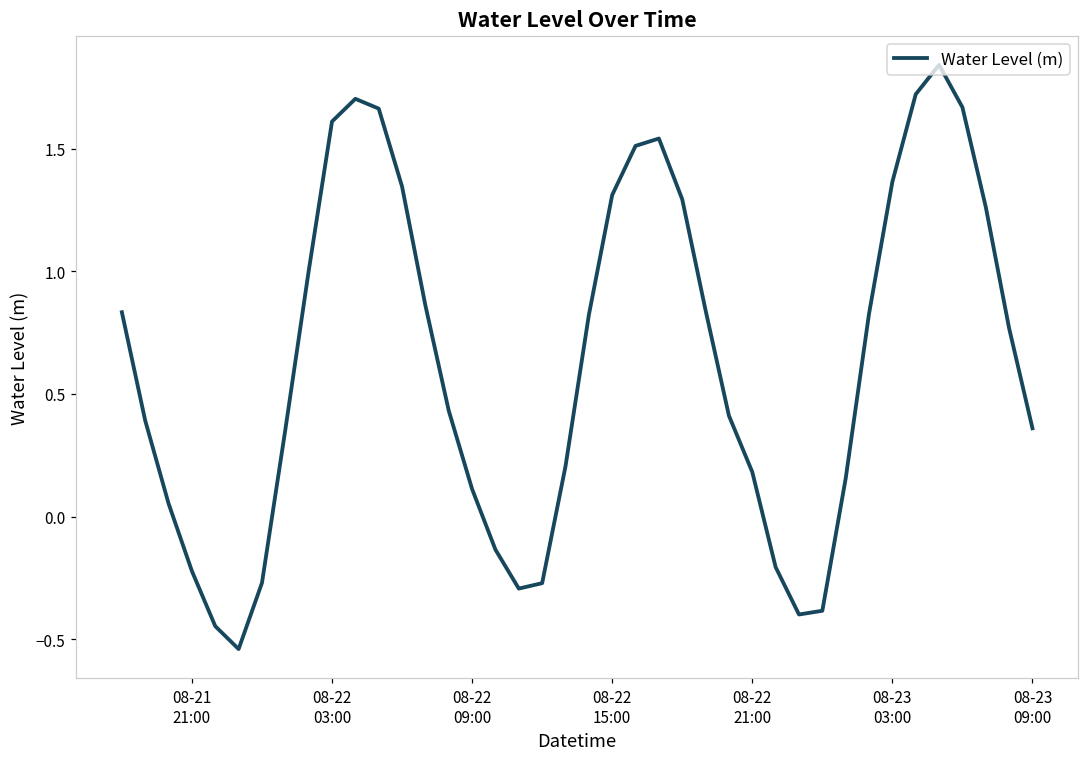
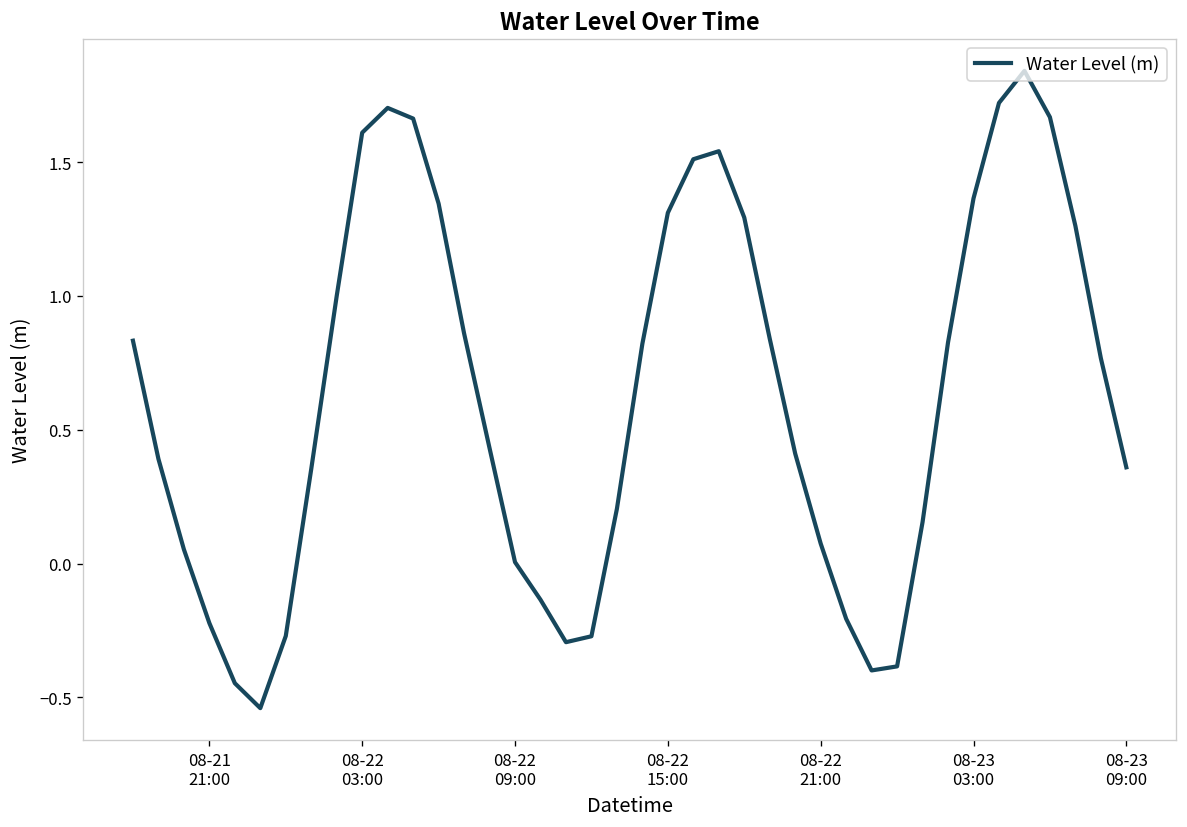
08-22 09:00: 0.11 -> 0.01
08-22 21:00: 0.18 -> 0.08
